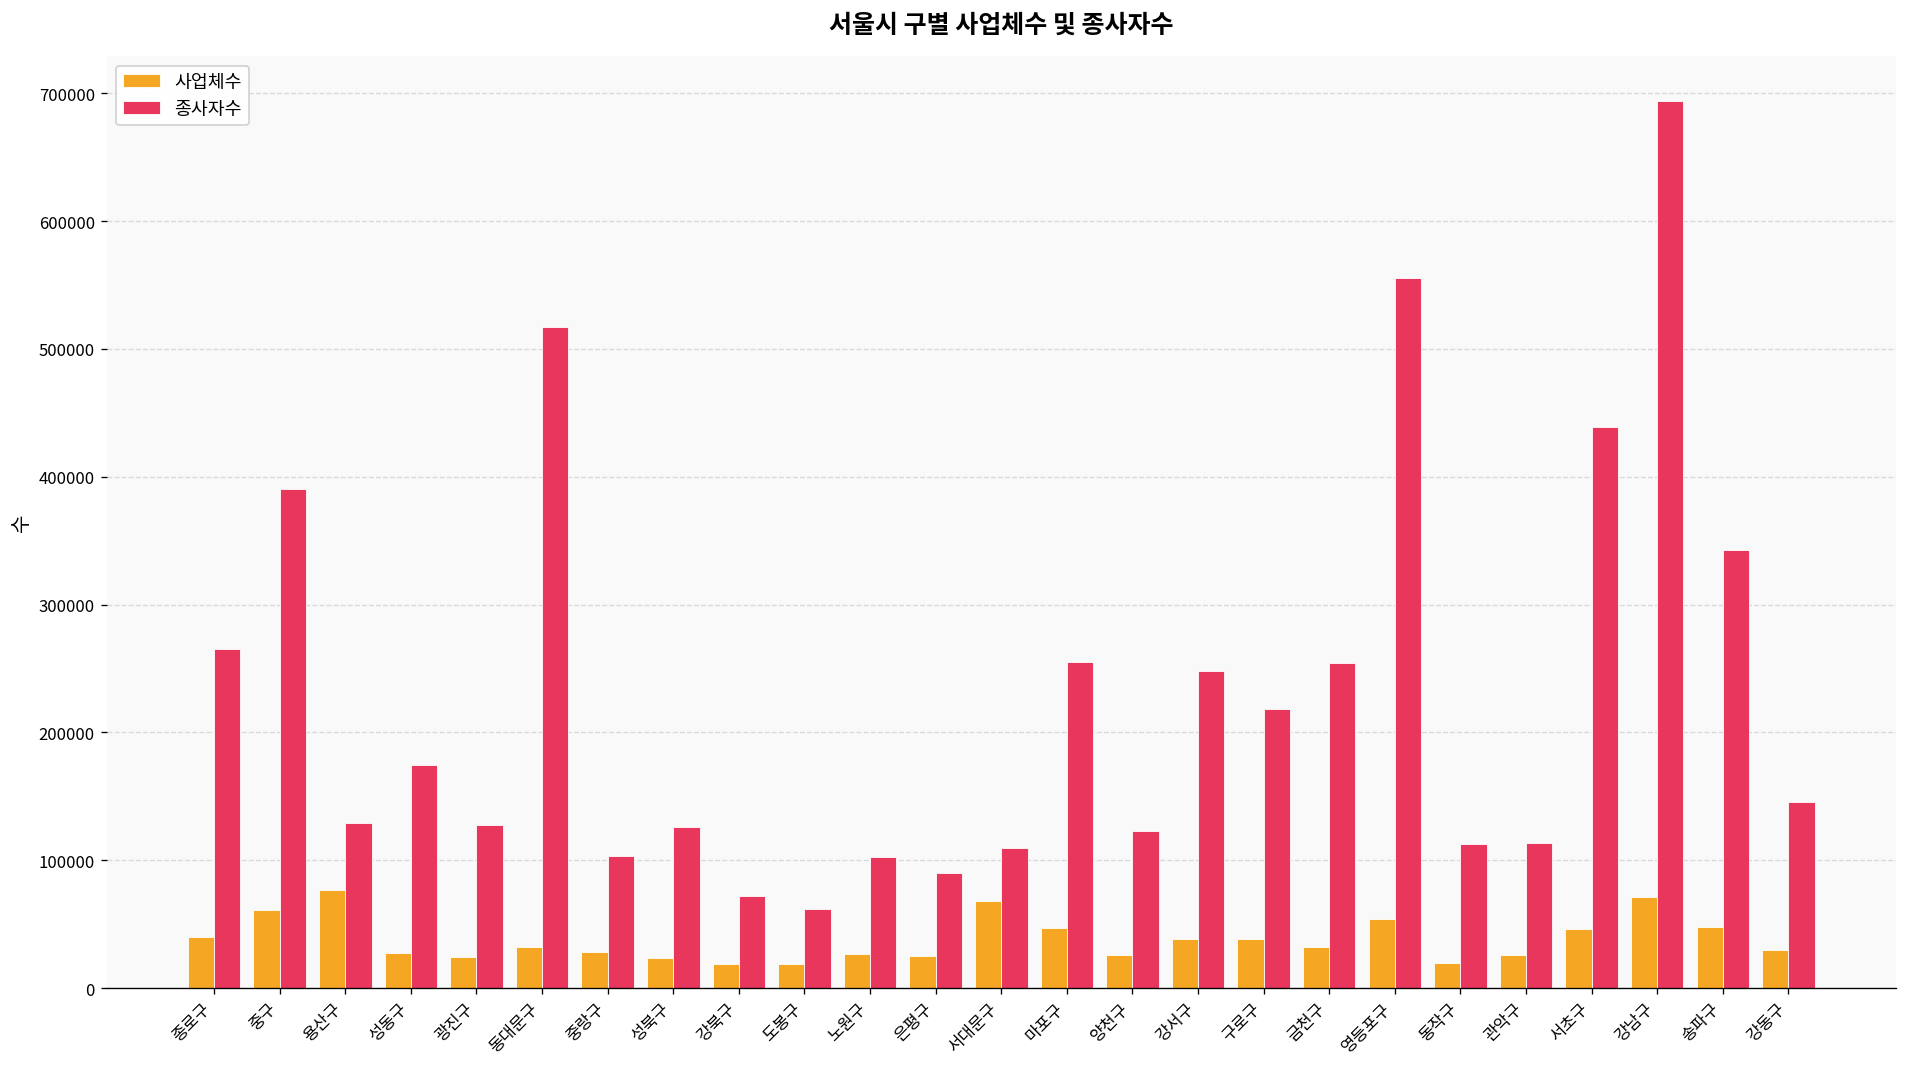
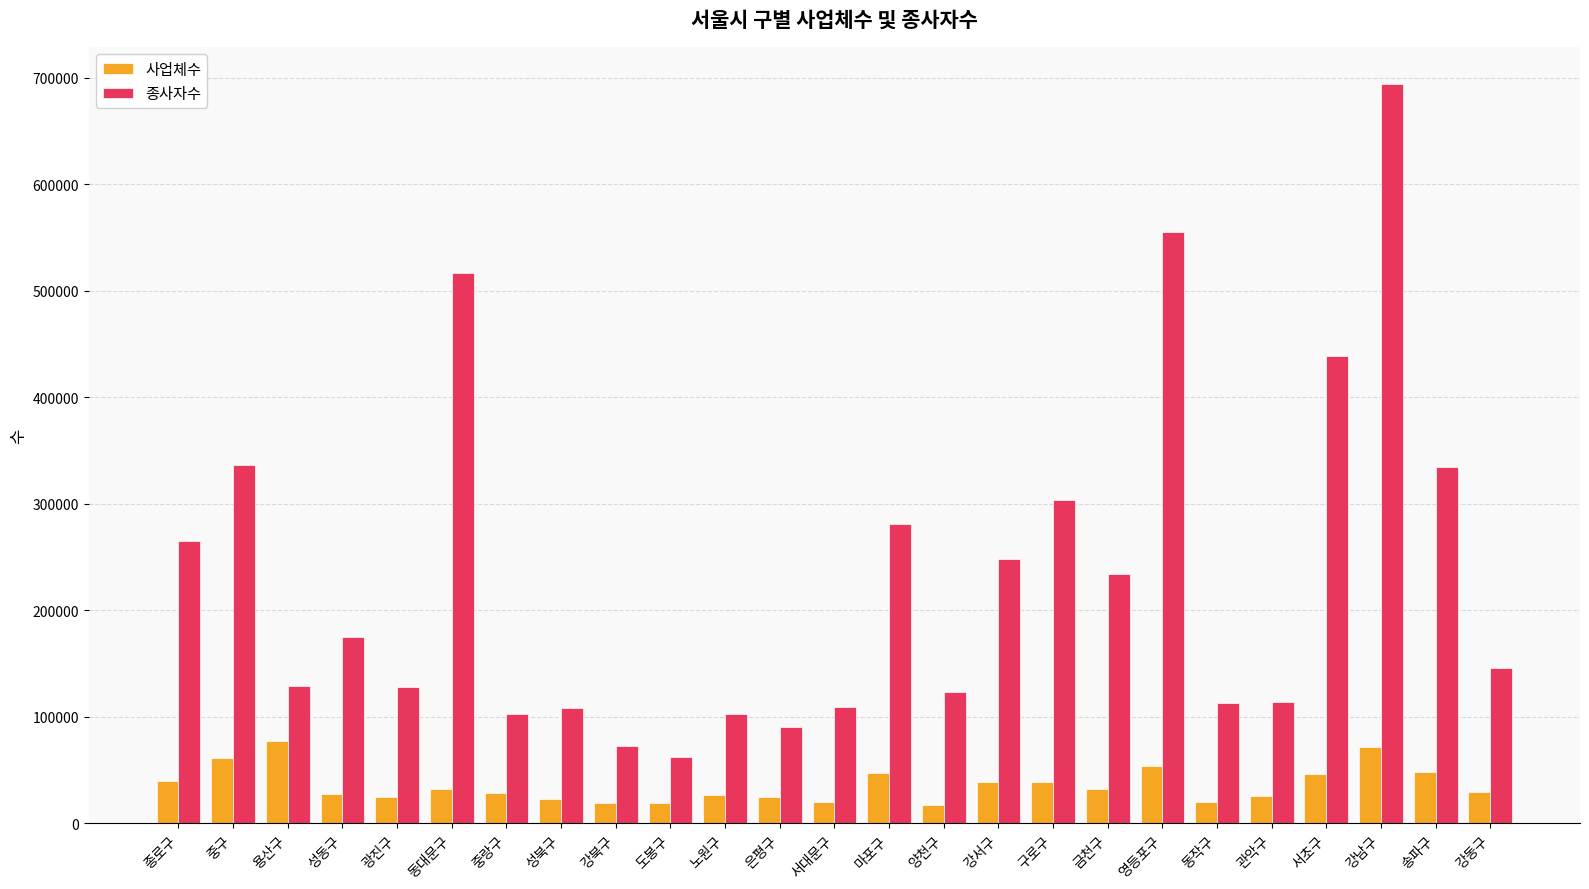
종사자수, 중구: 391000 -> 336000
종사자수, 성북구: 126000 -> 108000
사업체수, 서대문구: 68000 -> 20000
종사자수, 마포구: 255000 -> 281000
사업체수, 양천구: 26000 -> 17000
종사자수, 구로구: 218000 -> 304000
종사자수, 금천구: 254000 -> 234000
종사자수, 송파구: 343000 -> 335000
